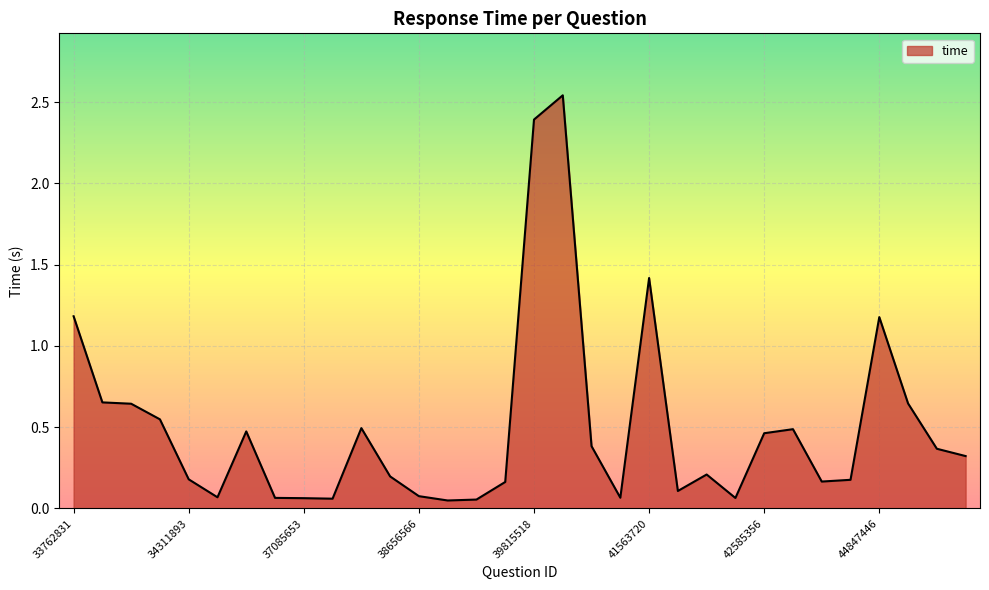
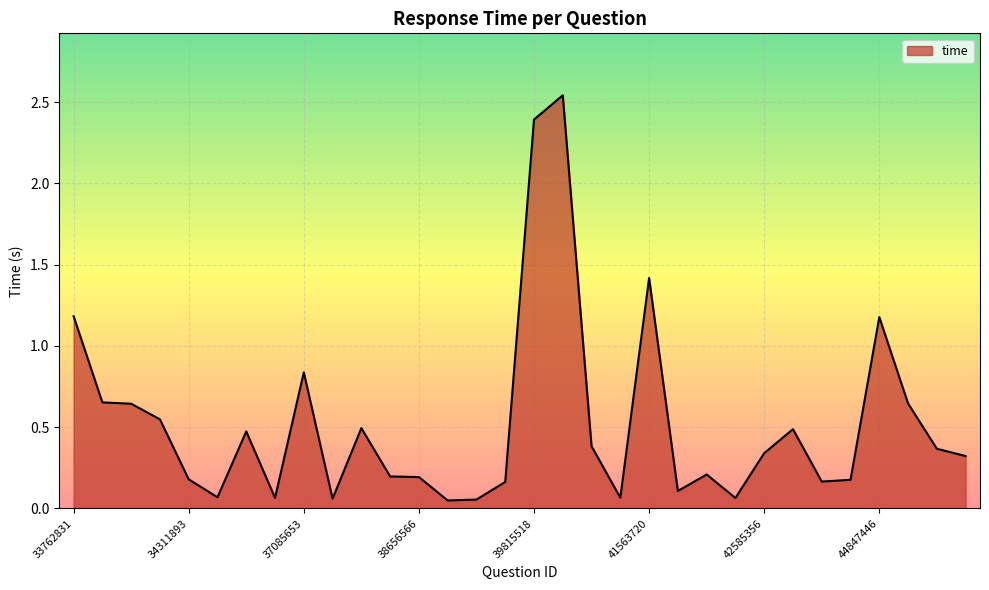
37085653: 0.06 -> 0.84
38656566: 0.08 -> 0.19
42585356: 0.46 -> 0.34
